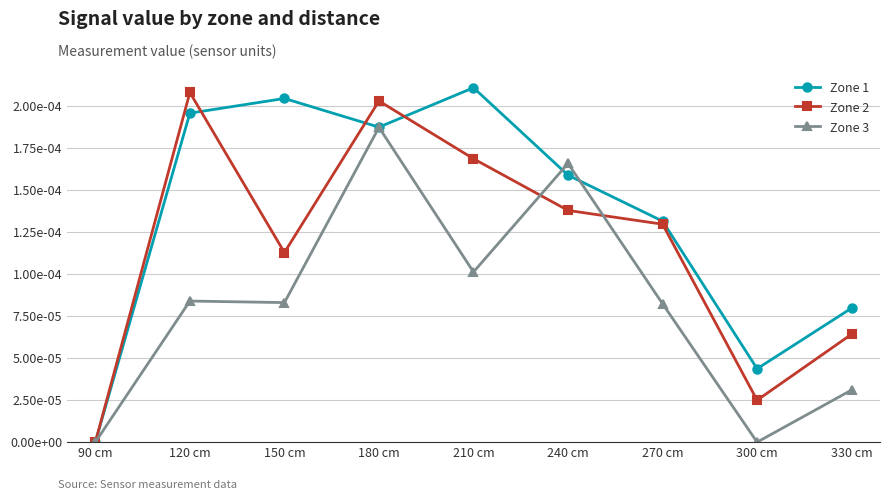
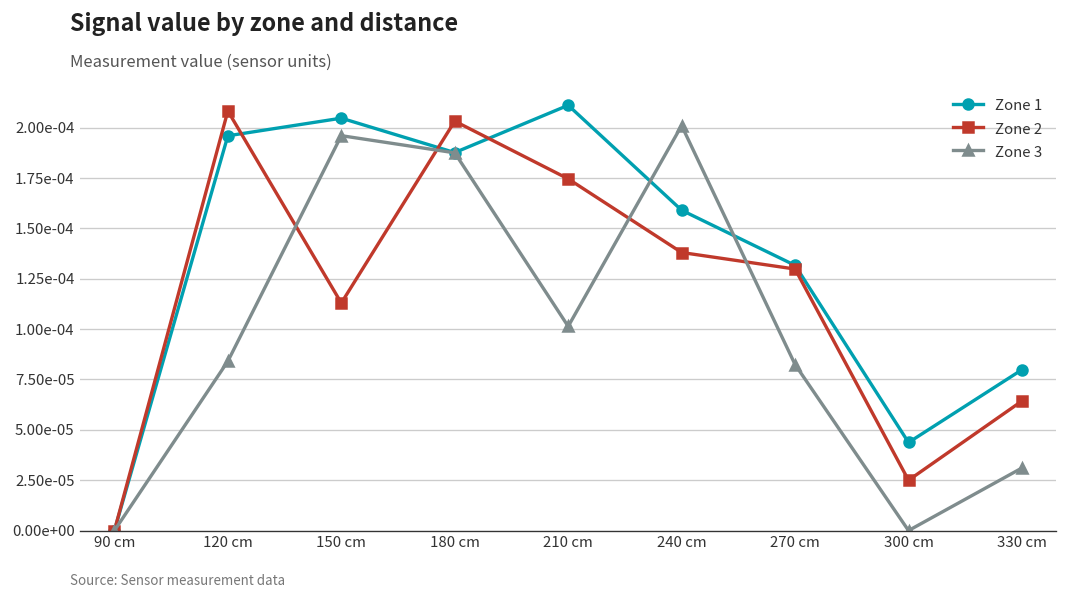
Zone 3, 150 cm: 0.000083 -> 0.000196
Zone 2, 210 cm: 0.000169 -> 0.000175
Zone 3, 240 cm: 0.000166 -> 0.000201
